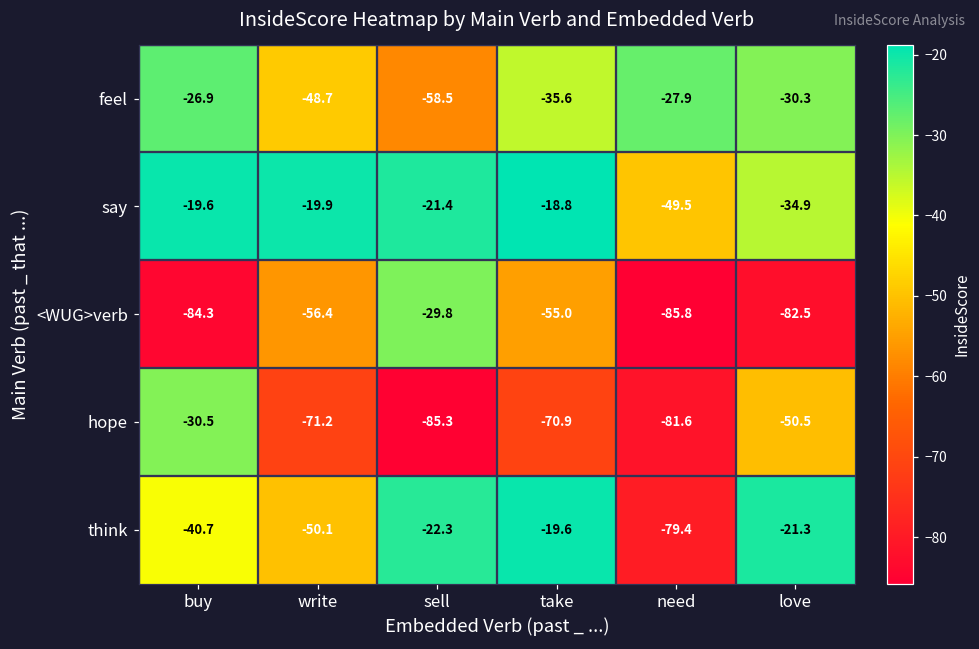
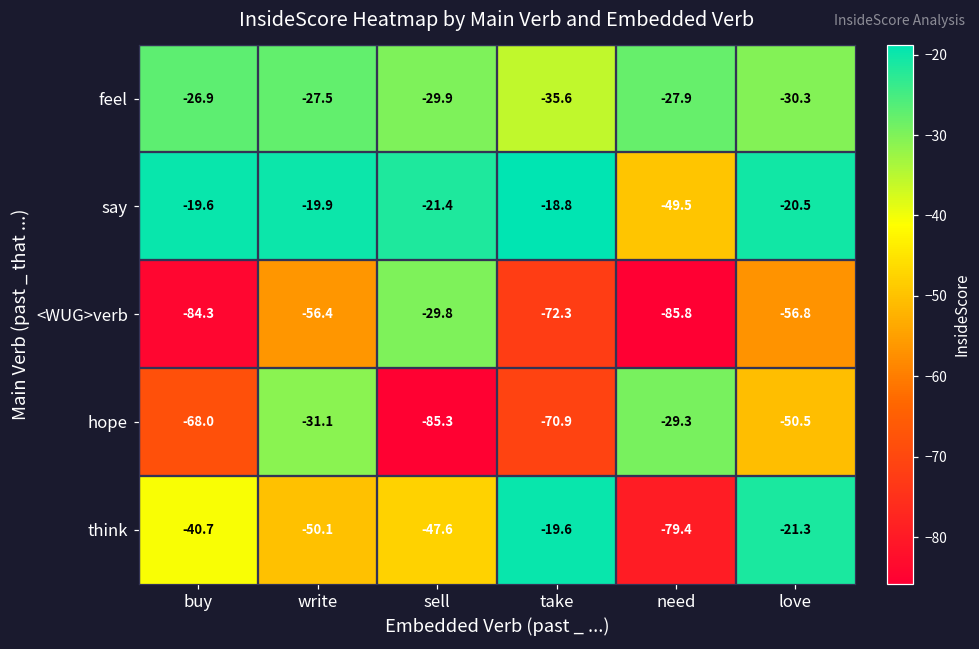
feel, write: -48.7 -> -27.5
feel, sell: -58.5 -> -29.9
say, love: -34.9 -> -20.5
<WUG>verb, take: -55.0 -> -72.3
<WUG>verb, love: -82.5 -> -56.8
hope, buy: -30.5 -> -68.0
hope, write: -71.2 -> -31.1
hope, need: -81.6 -> -29.3
think, sell: -22.3 -> -47.6
